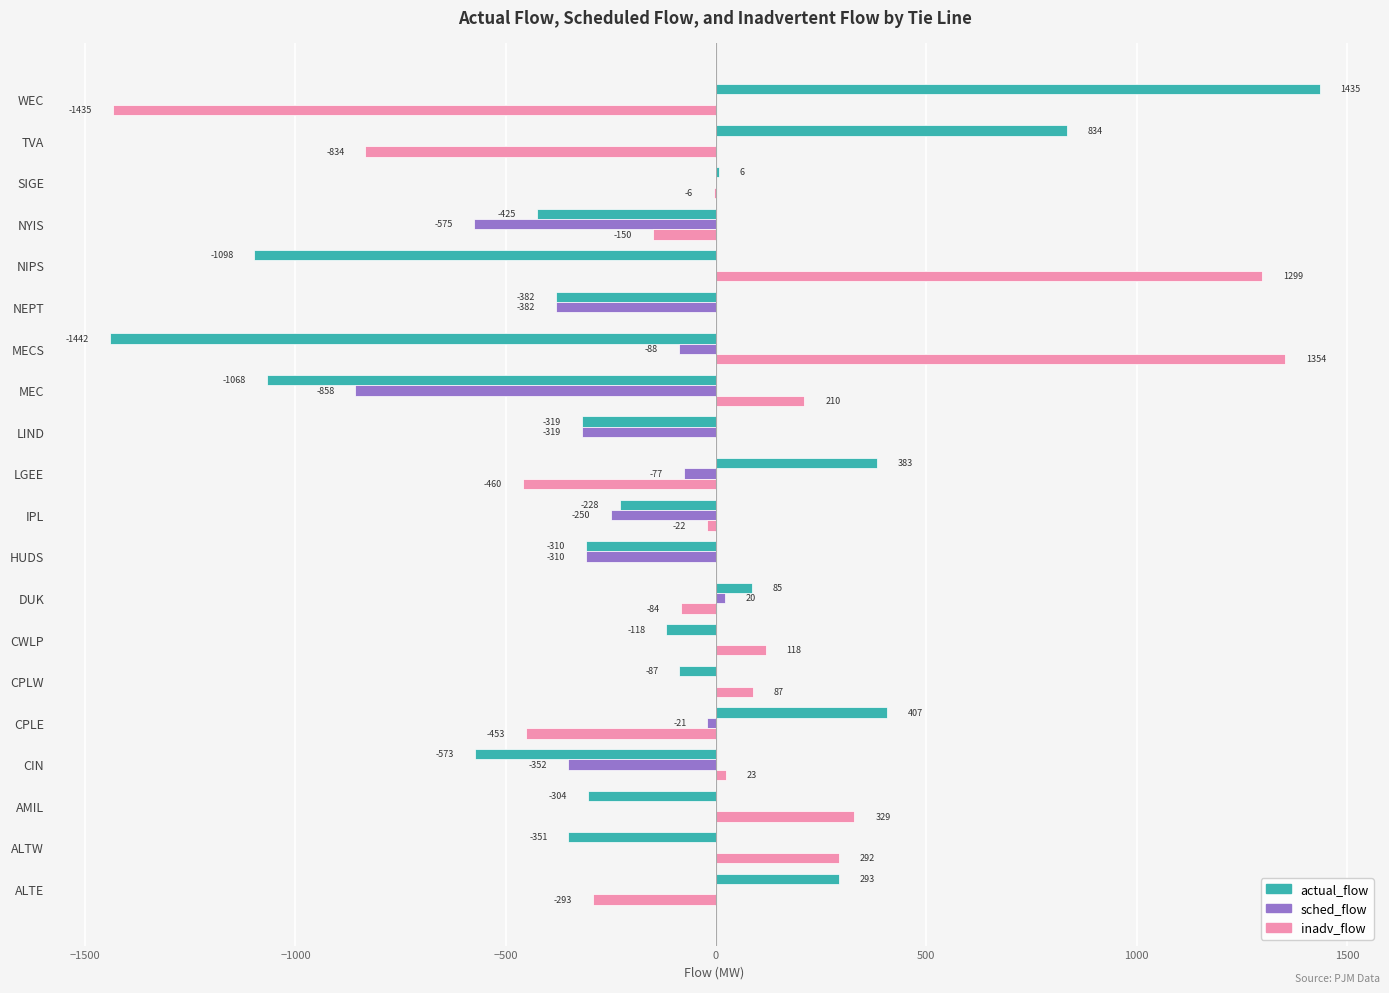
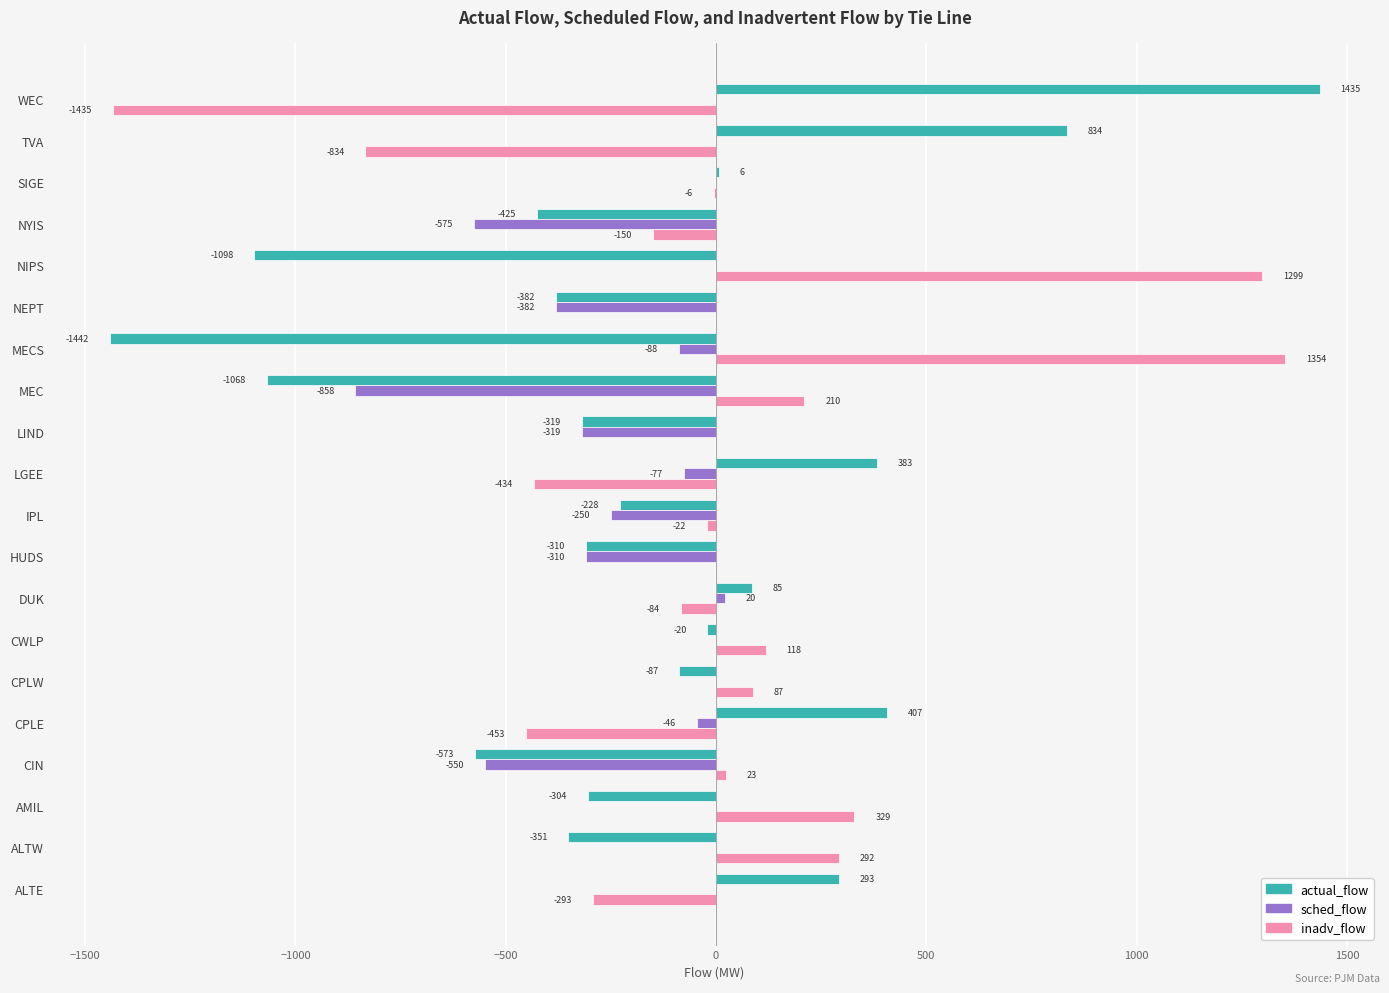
inadv_flow, LGEE: -460 -> -434
actual_flow, CWLP: -118 -> -20
sched_flow, CPLE: -21 -> -46
sched_flow, CIN: -352 -> -550
